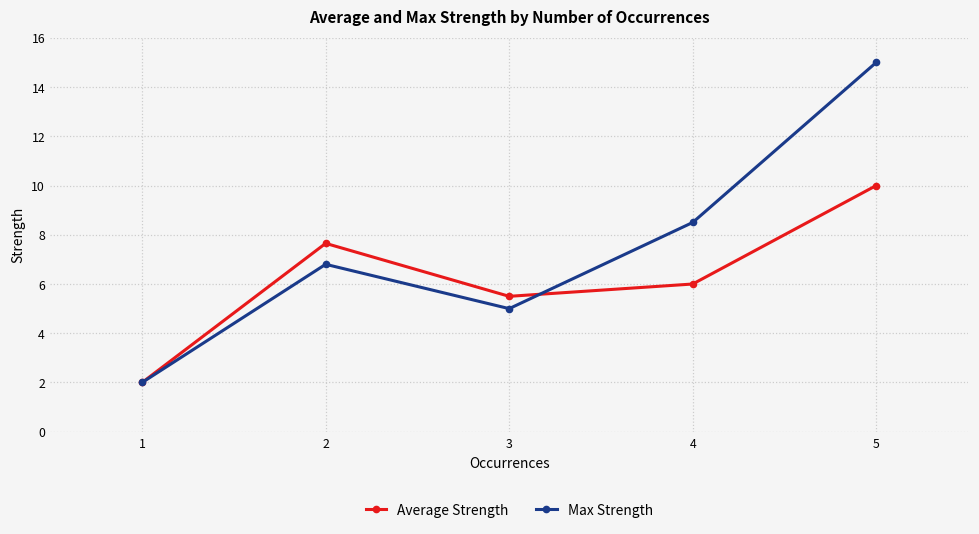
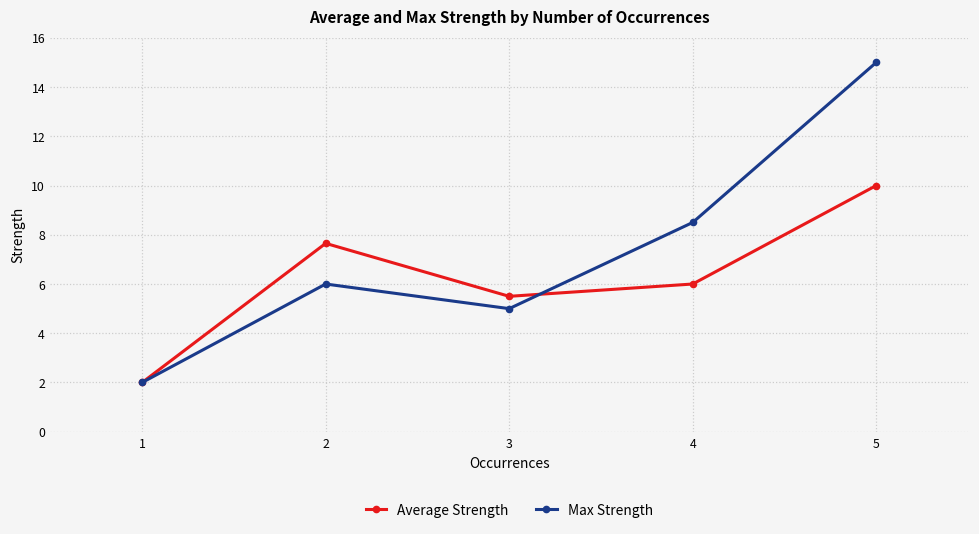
Max Strength, 2: 6.8 -> 6.0
